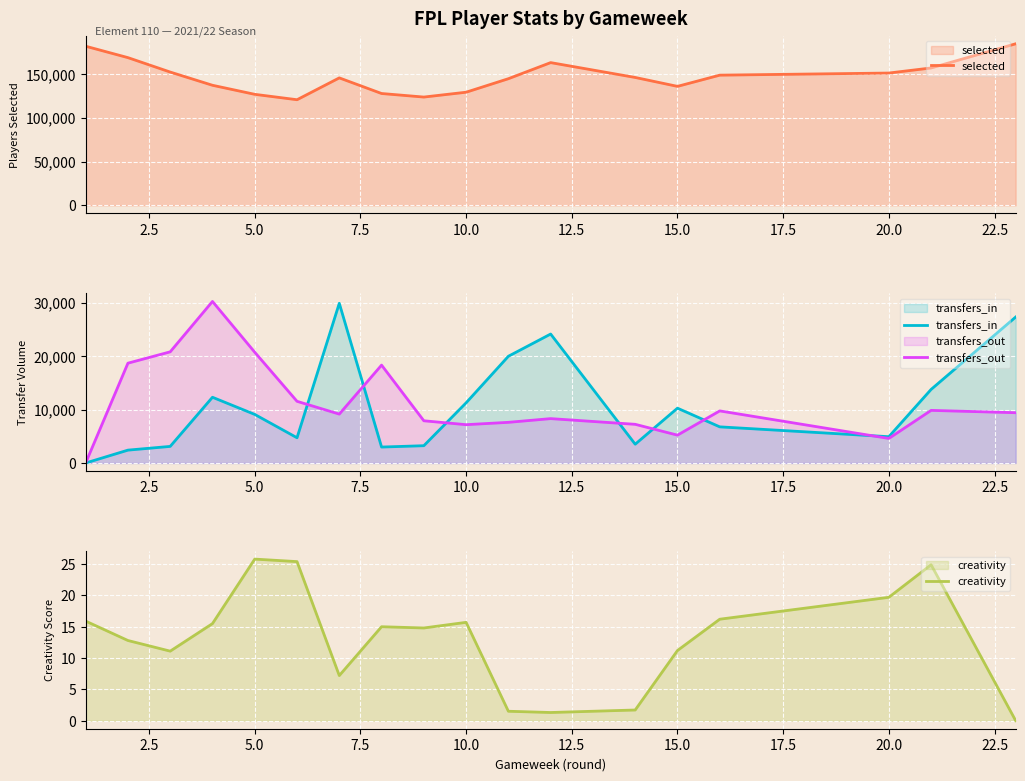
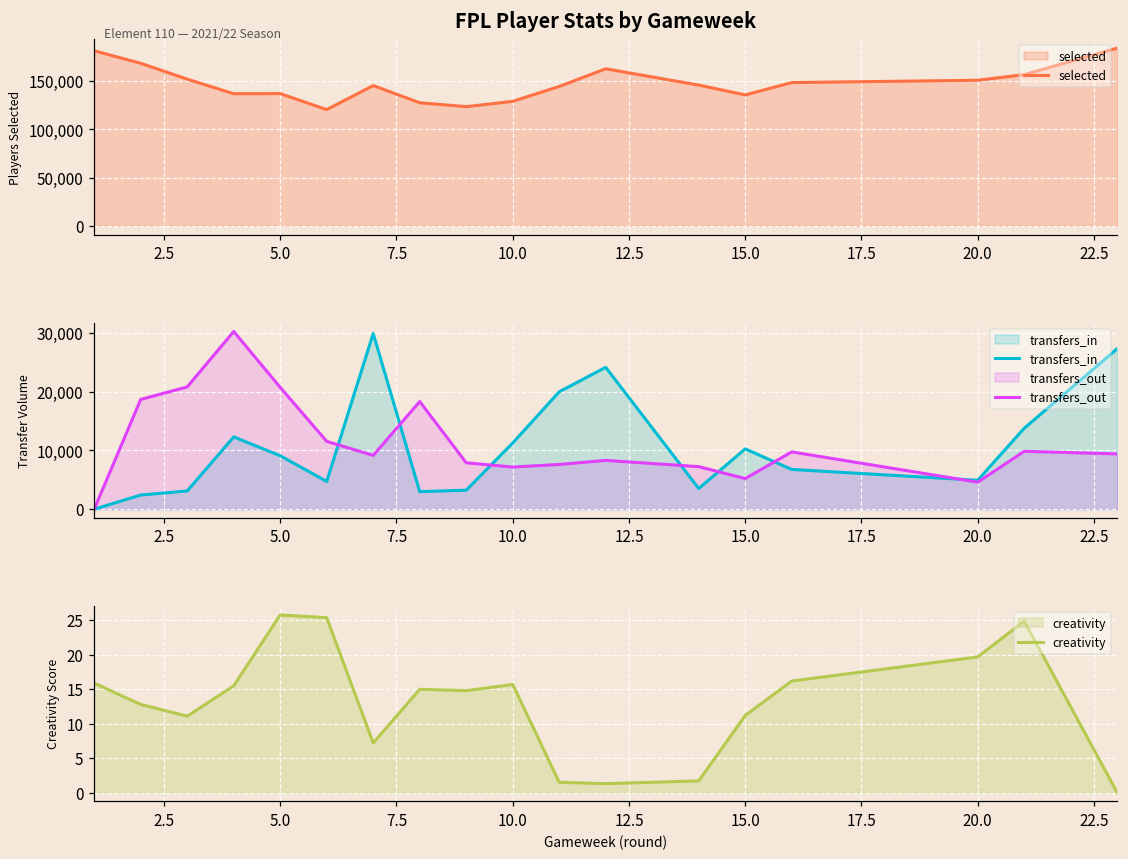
FPL Player Stats by Gameweek, 5.0: 130,000 -> 140,000
